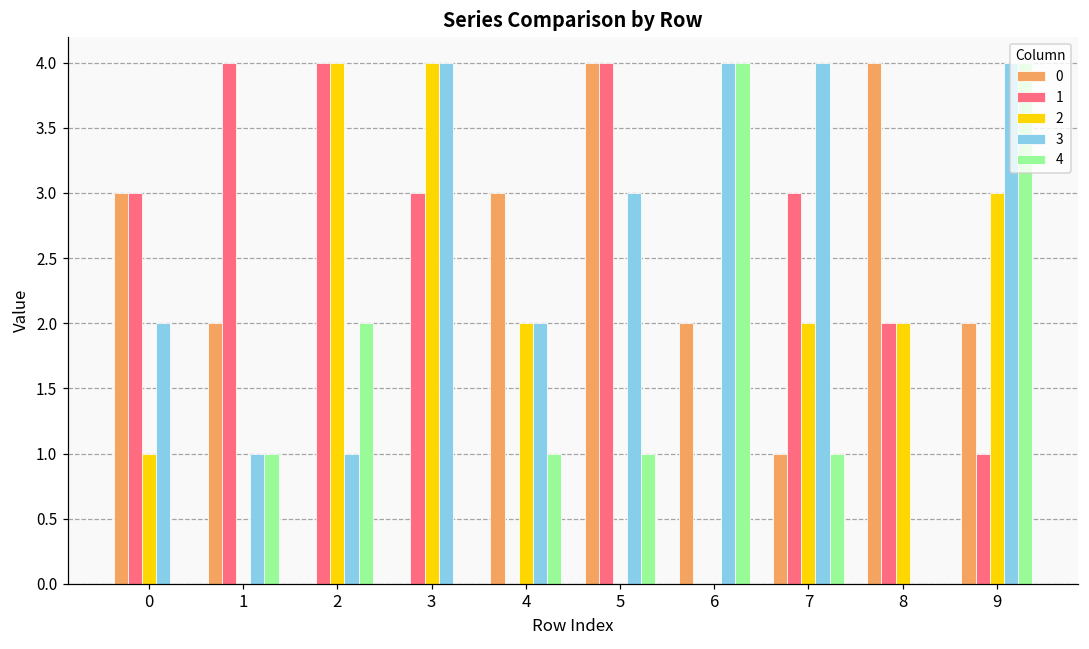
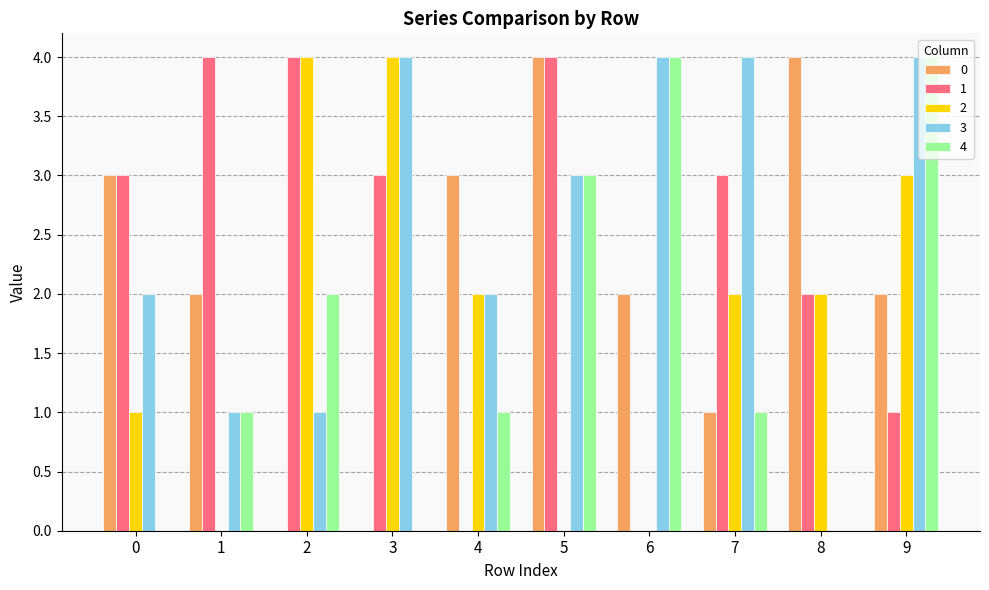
4, 5: 1 -> 3
